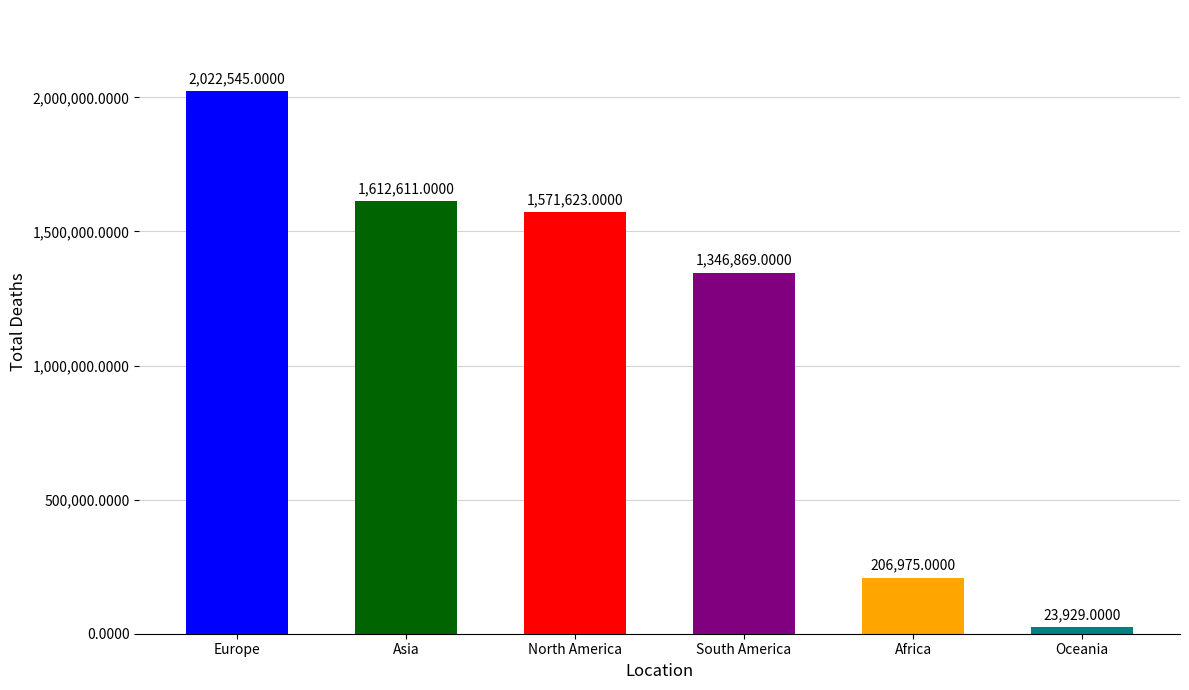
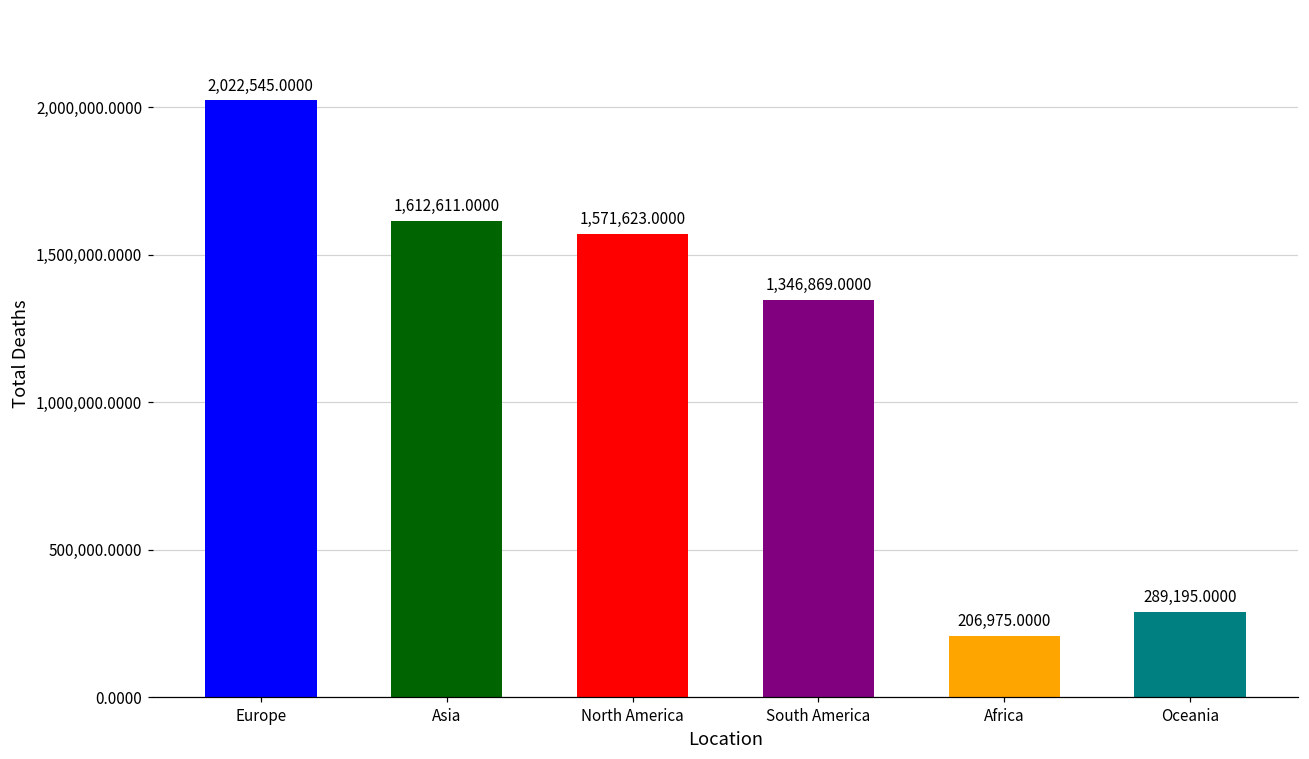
Oceania: 23,929.0000 -> 289,195.0000
